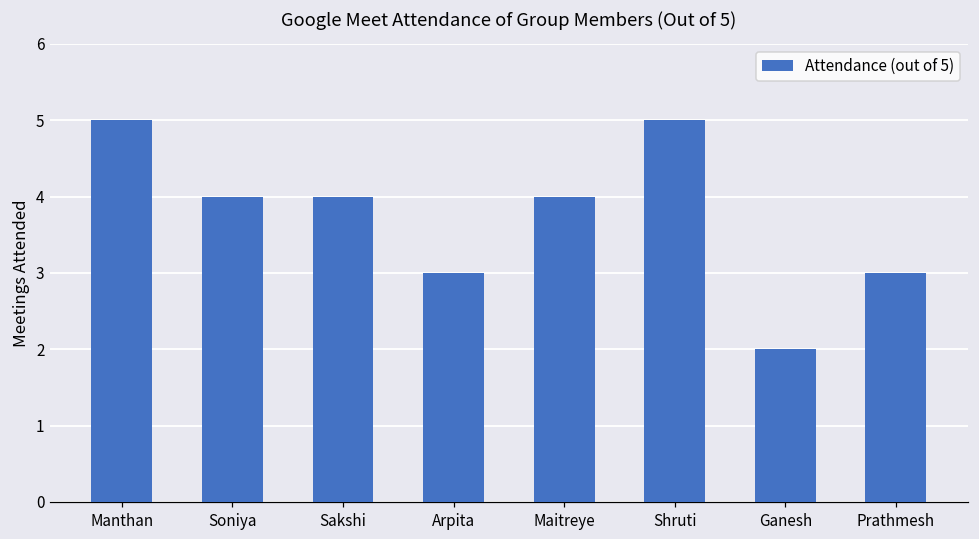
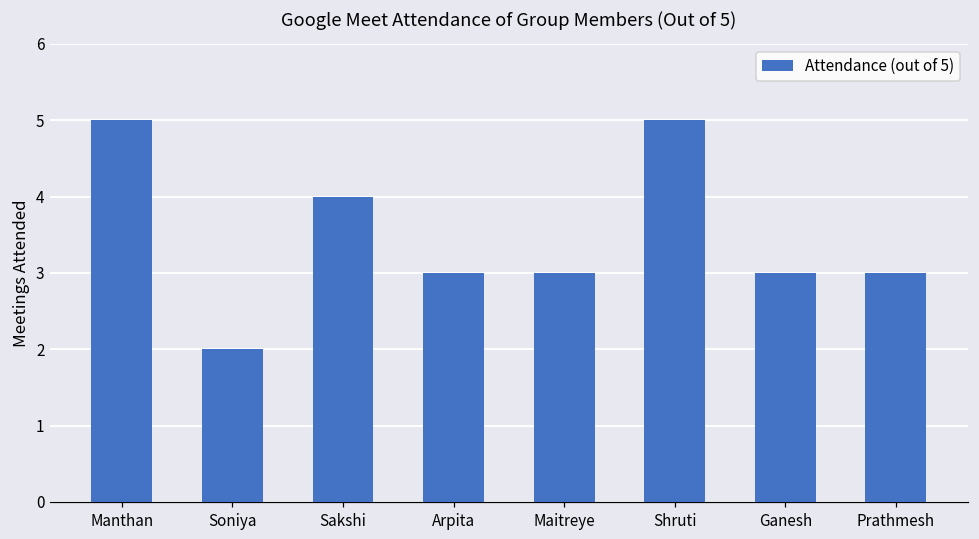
Soniya: 4 -> 2
Maitreye: 4 -> 3
Ganesh: 2 -> 3
